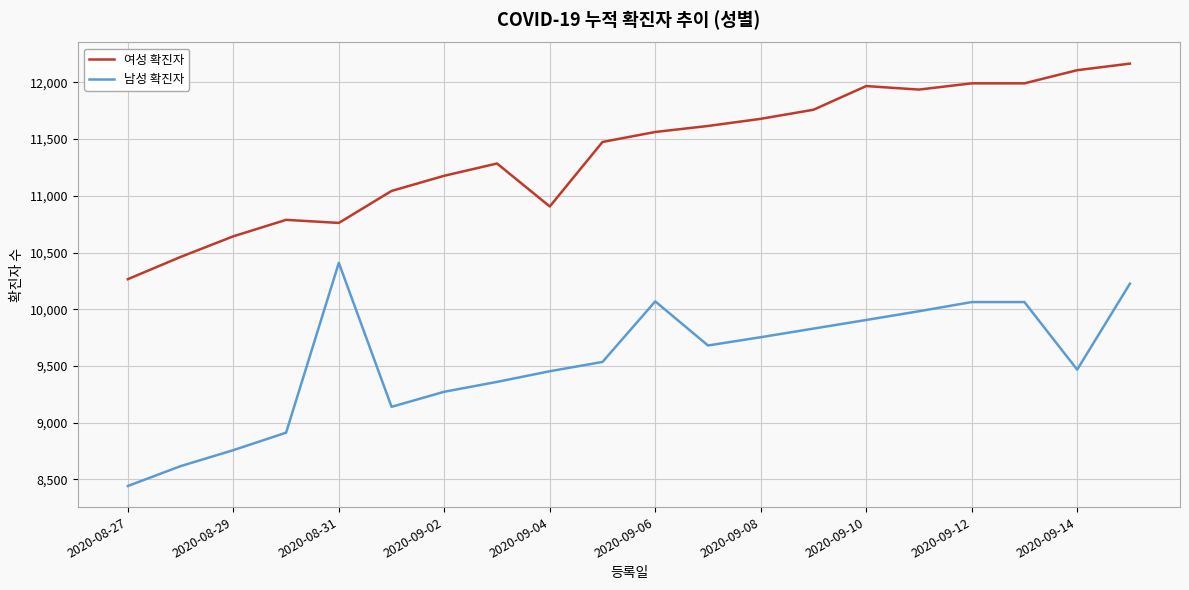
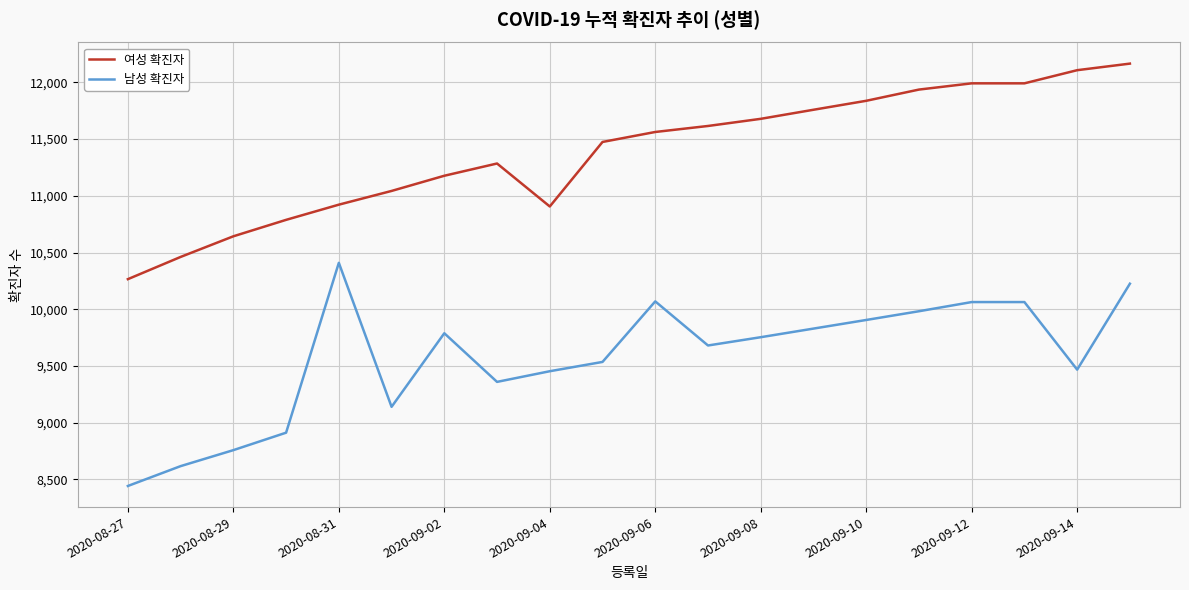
여성 확진자, 2020-08-31: 10,760 -> 10,920
남성 확진자, 2020-09-02: 9,270 -> 9,790
여성 확진자, 2020-09-10: 11,970 -> 11,840
